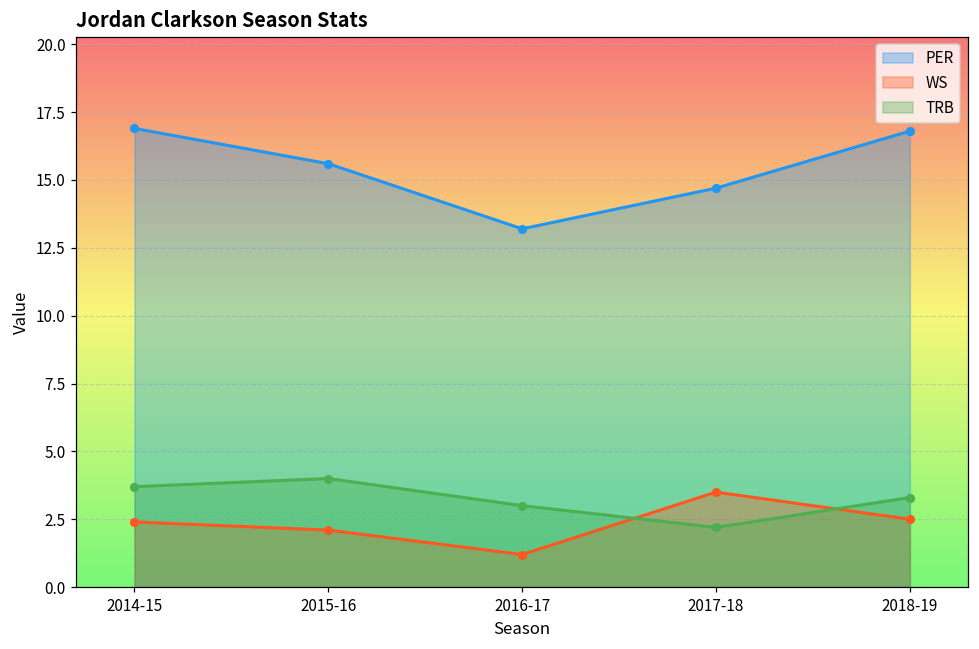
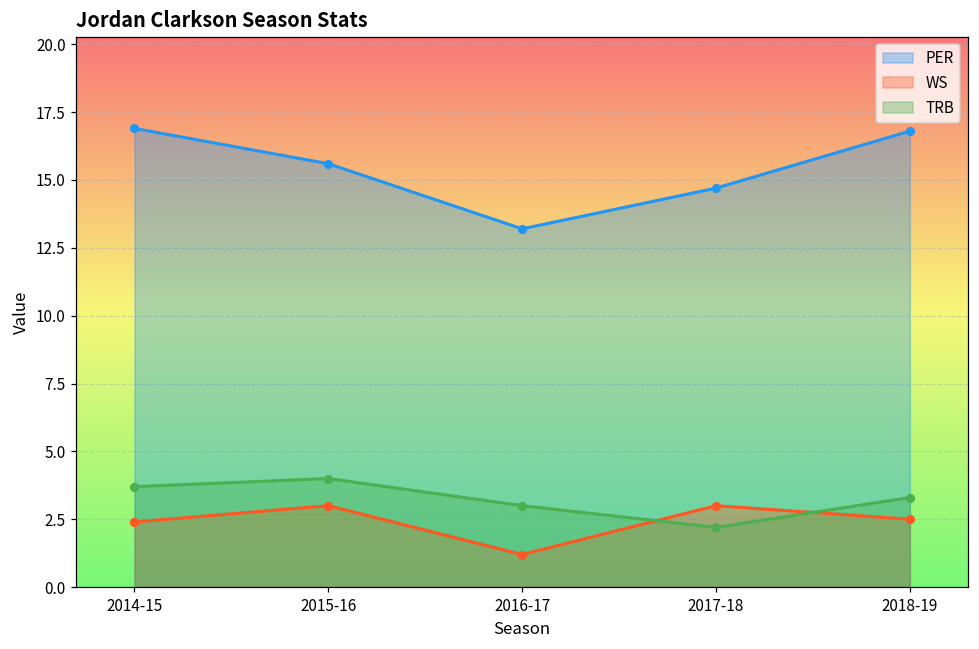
WS, 2015-16: 2.1 -> 3.0
WS, 2017-18: 3.5 -> 3.0
